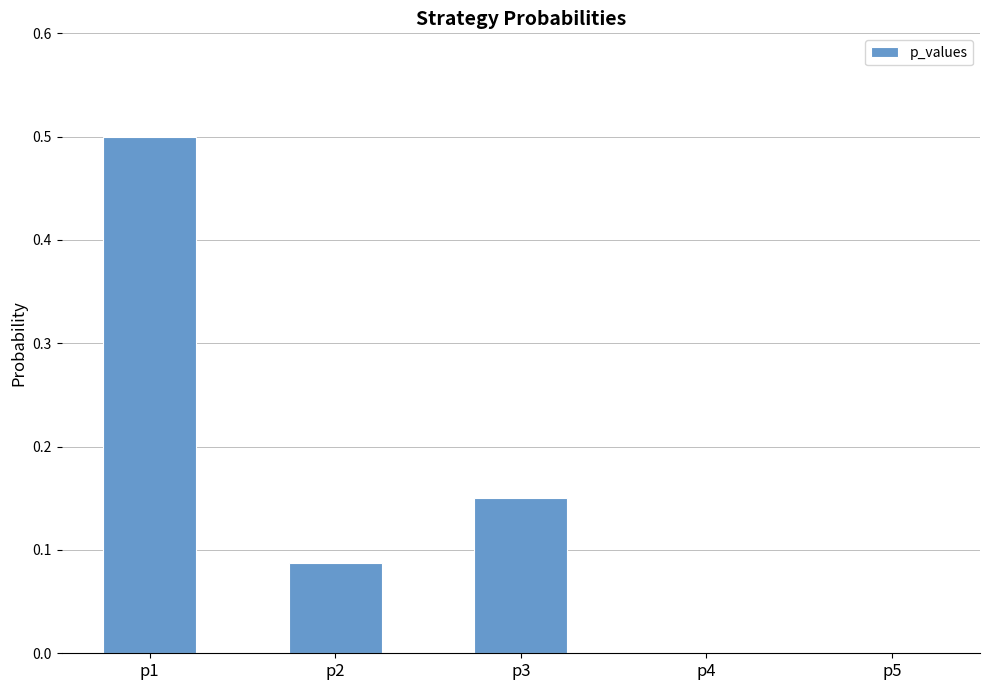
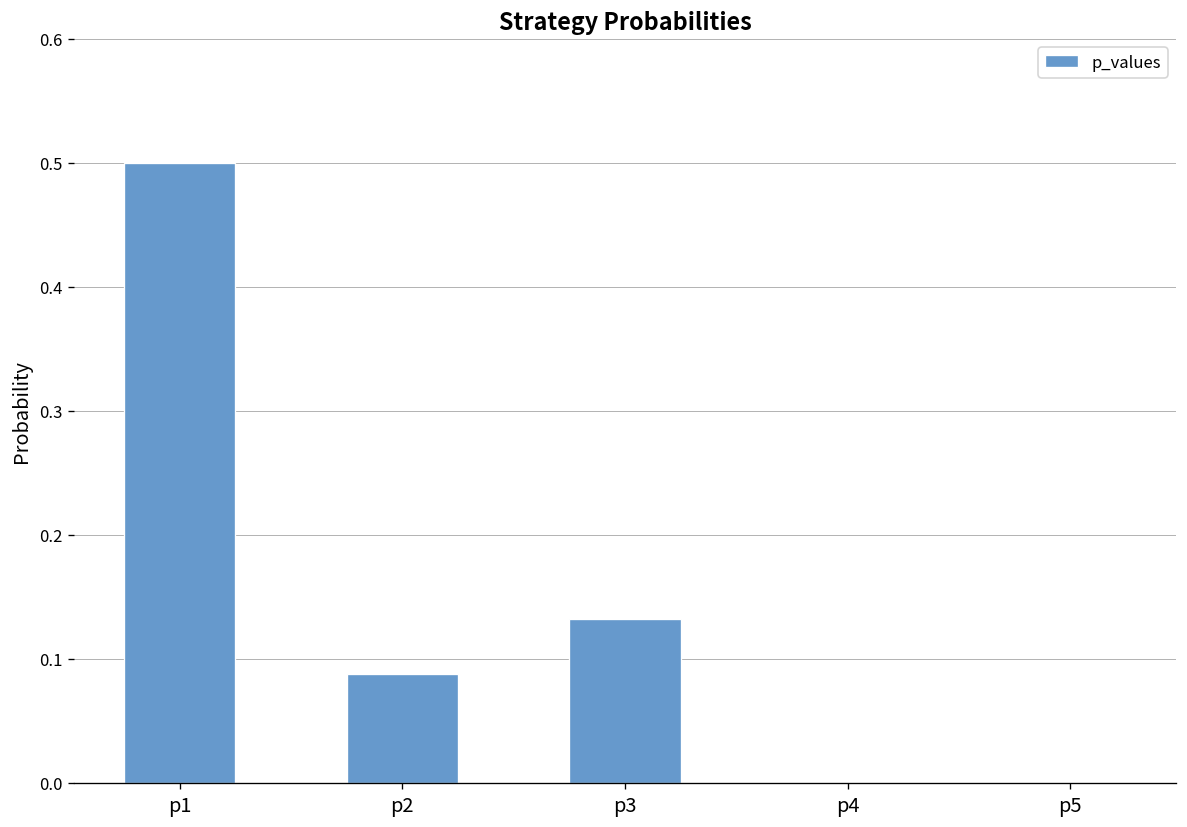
p3: 0.150 -> 0.132
